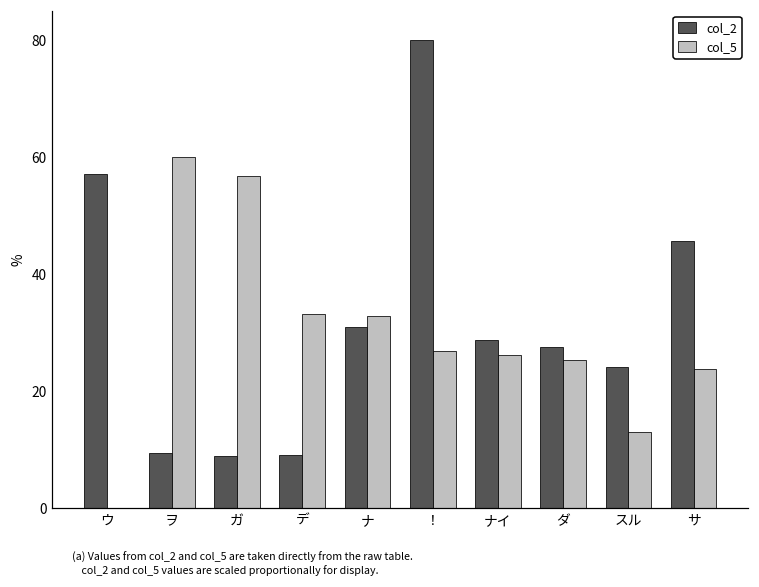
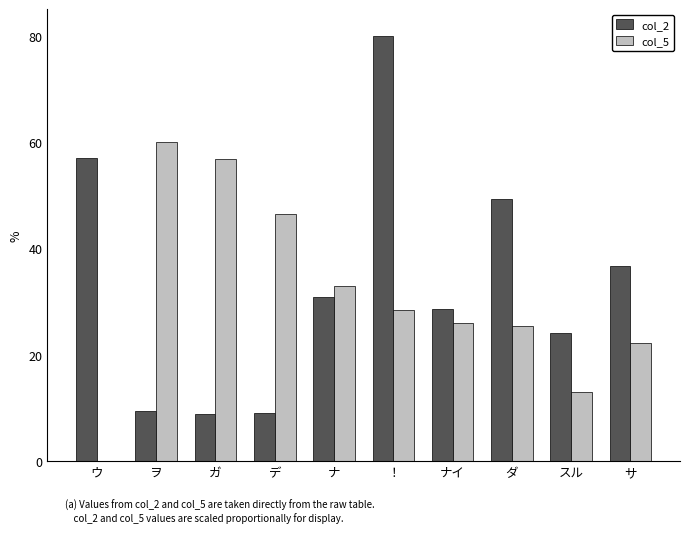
col_5, デ: 33 -> 47
col_5, ！: 27 -> 28
col_2, ダ: 27 -> 49
col_2, サ: 46 -> 37
col_5, サ: 24 -> 22
